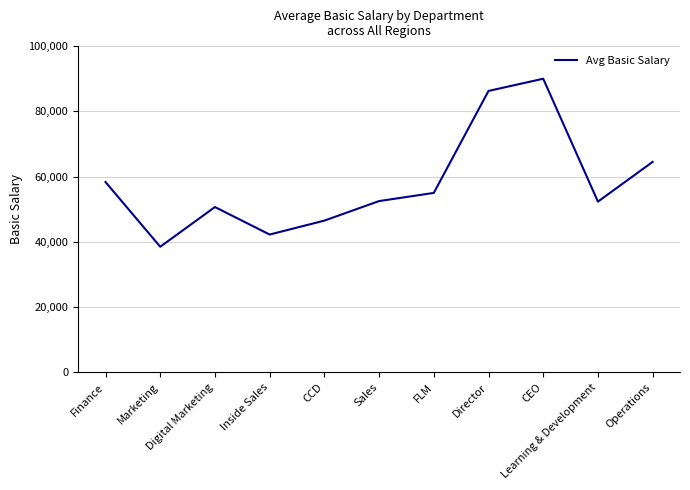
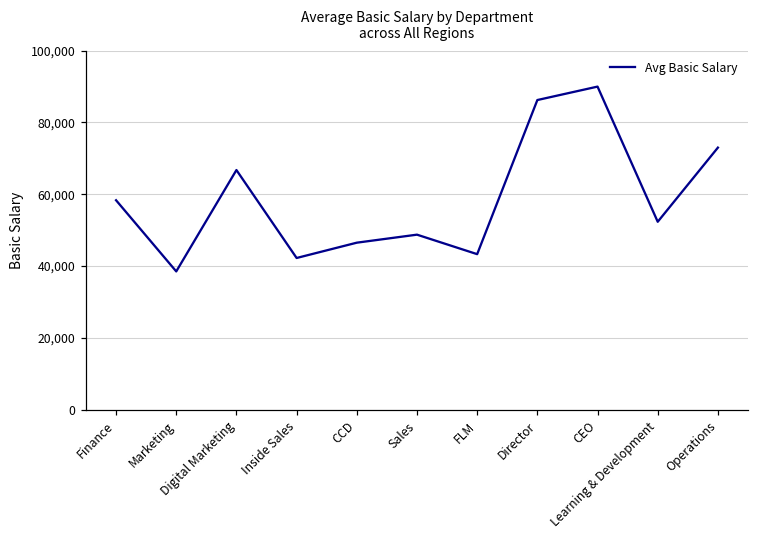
Digital Marketing: 51,000 -> 67,000
Sales: 53,000 -> 49,000
FLM: 55,000 -> 43,000
Operations: 65,000 -> 73,000
